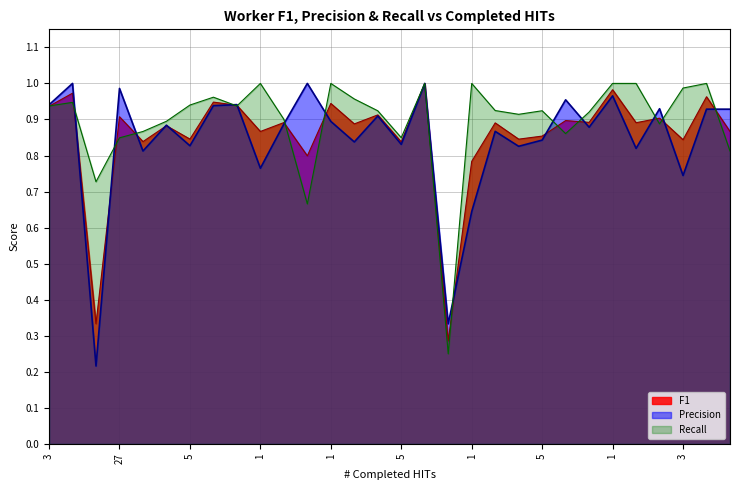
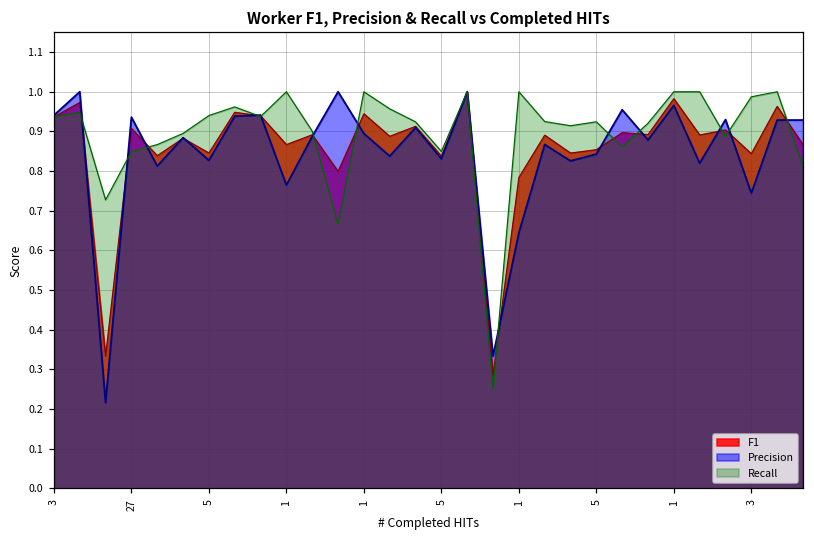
Precision, 27: 0.99 -> 0.94
